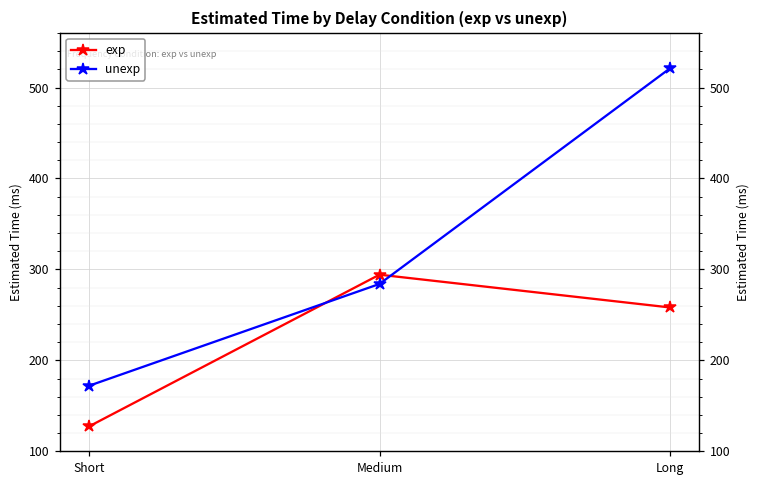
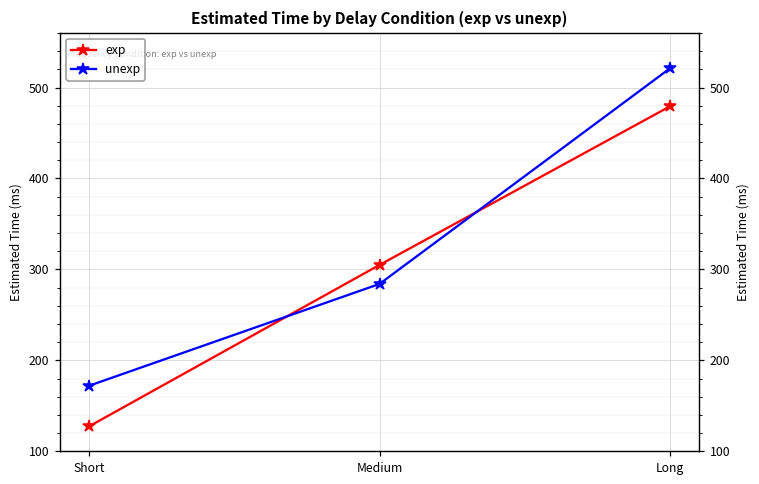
exp, Medium: 290 -> 300
exp, Long: 260 -> 480
